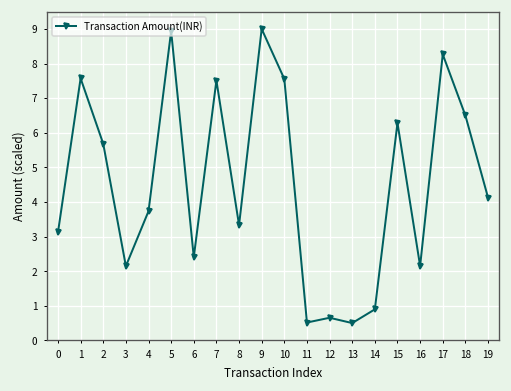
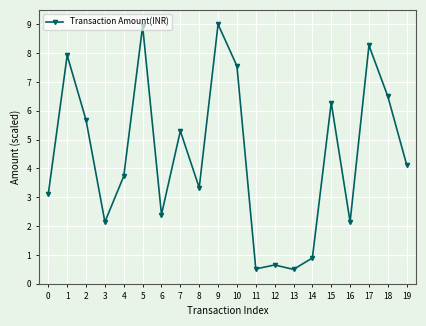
1: 7.6 -> 7.9
7: 7.5 -> 5.3
